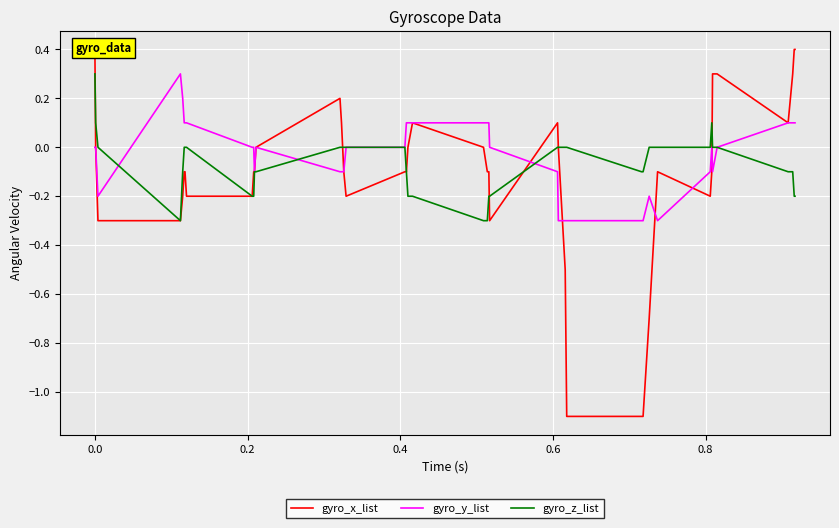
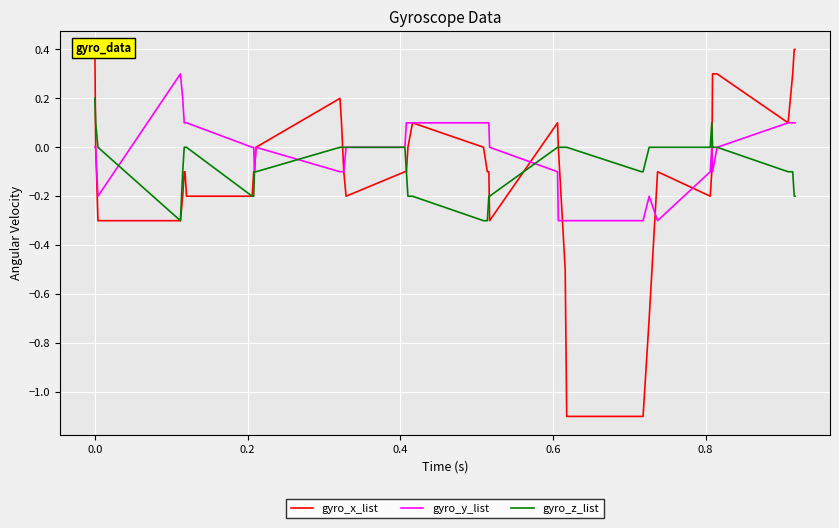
gyro_z_list, 0.0: 0.3 -> 0.2
